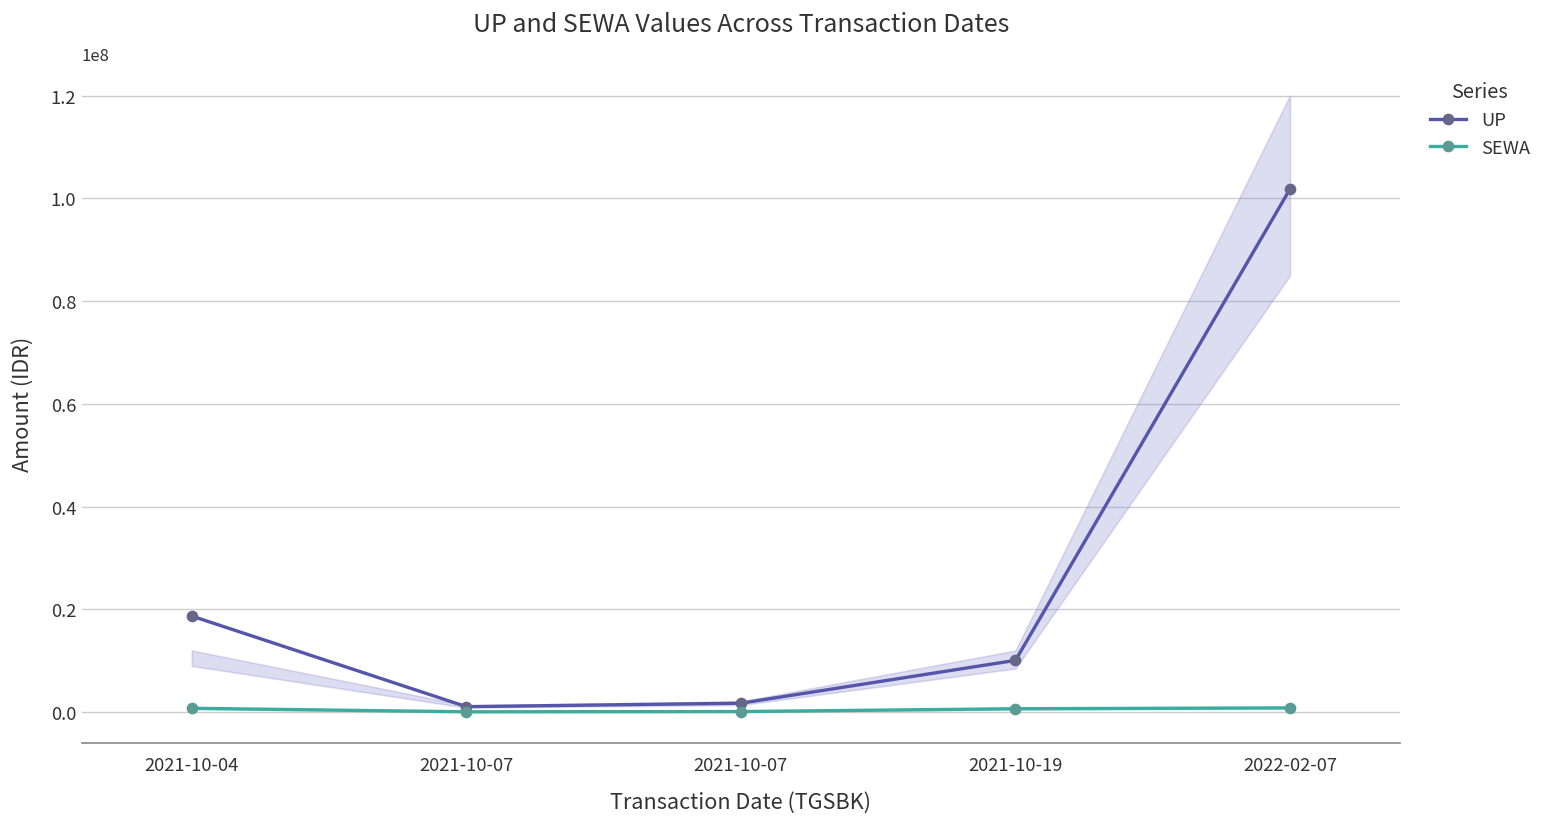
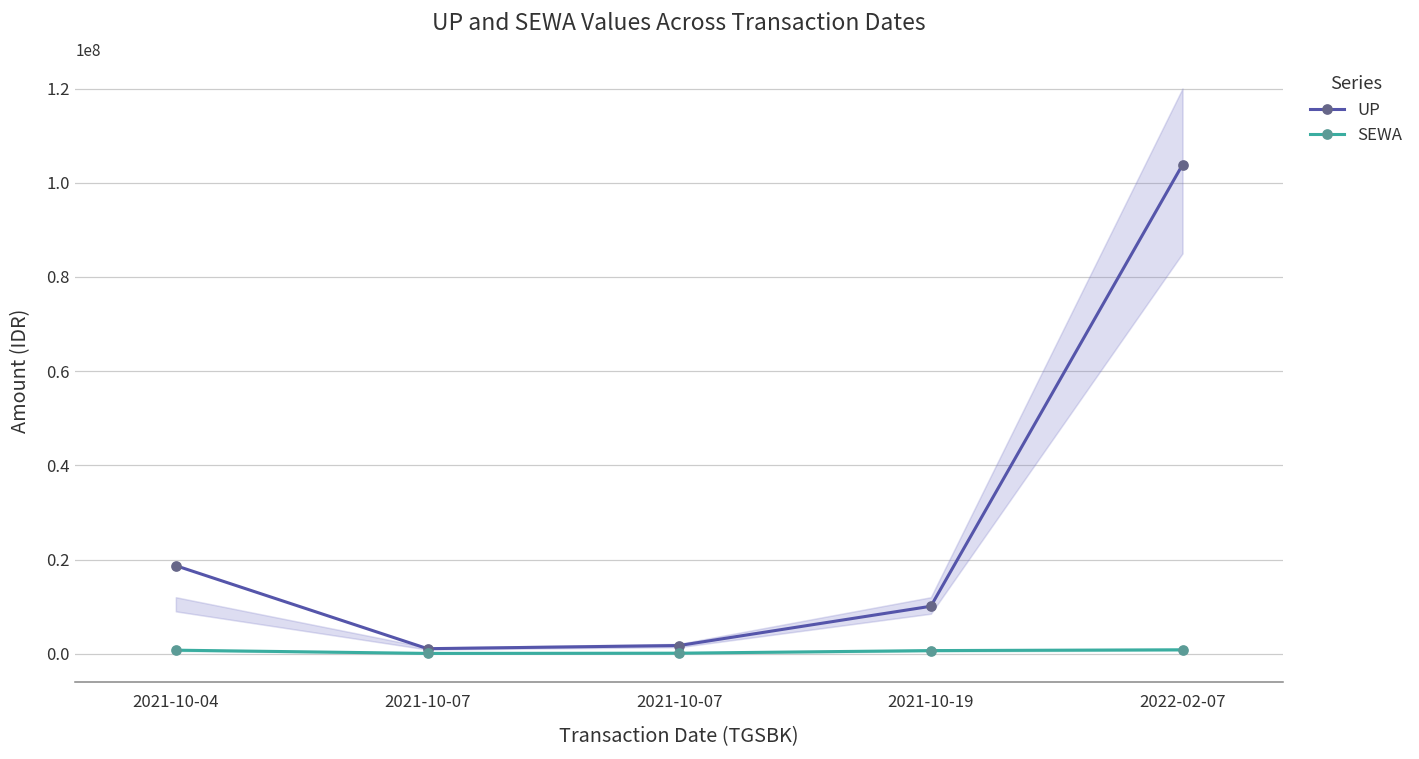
UP, 2022-02-07: 102000000 -> 104000000
